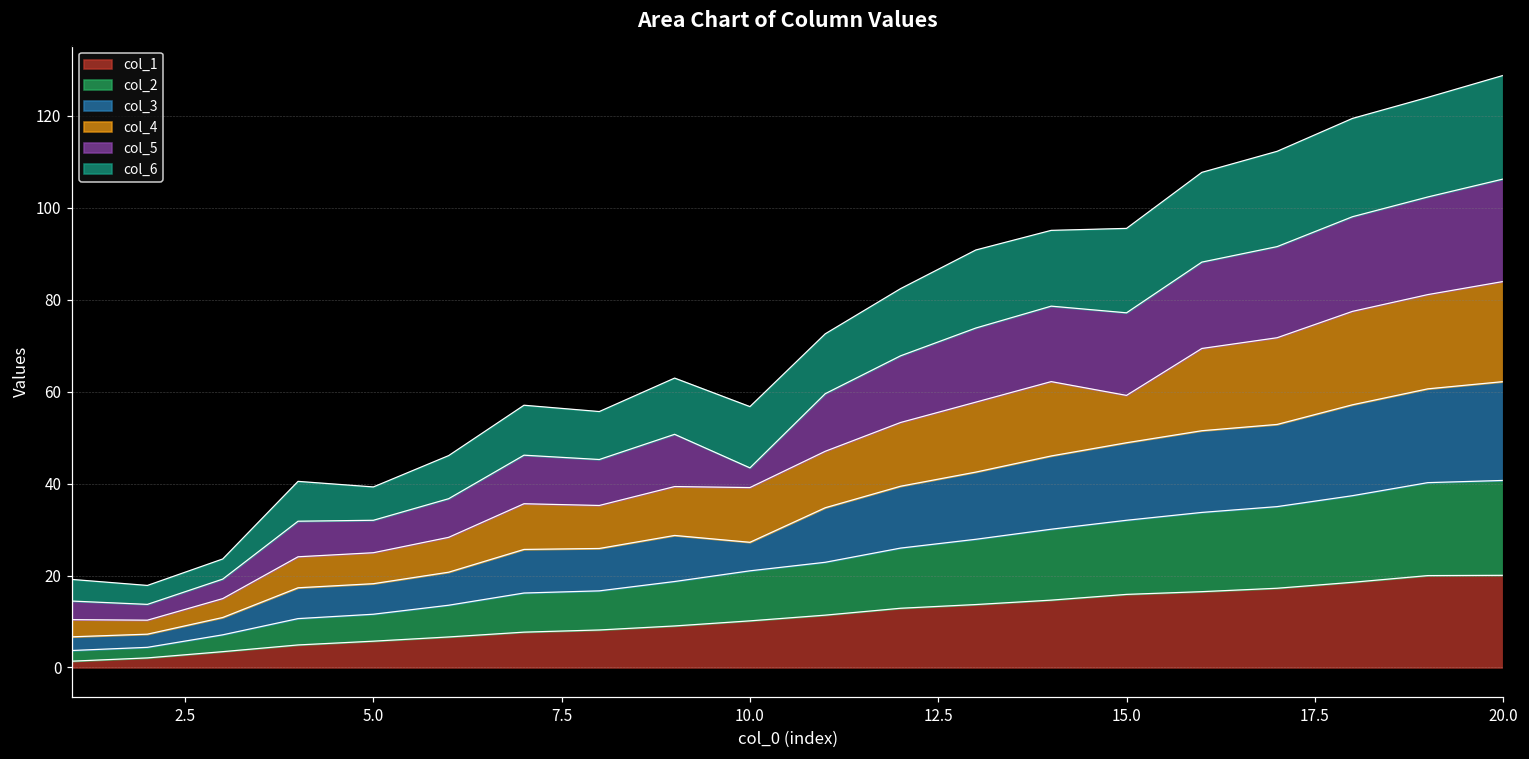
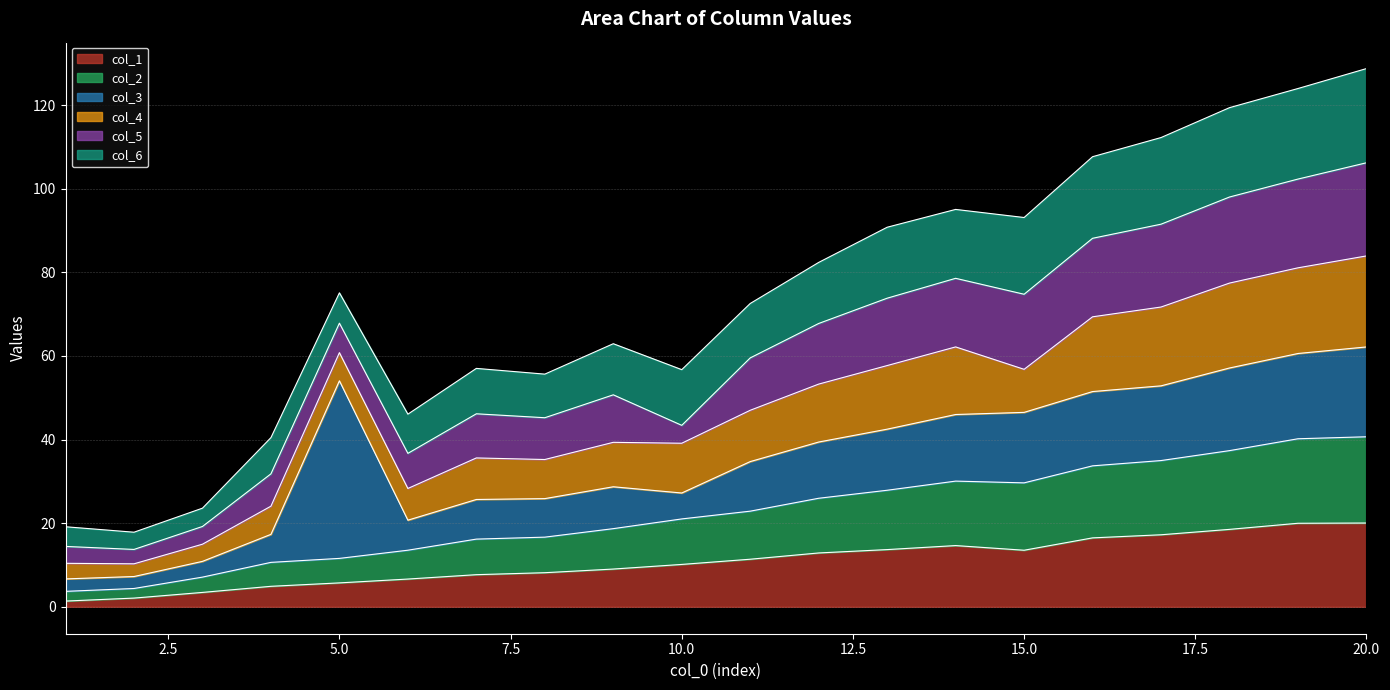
col_3, 5.0: 7 -> 42
col_1, 15.0: 16 -> 14
